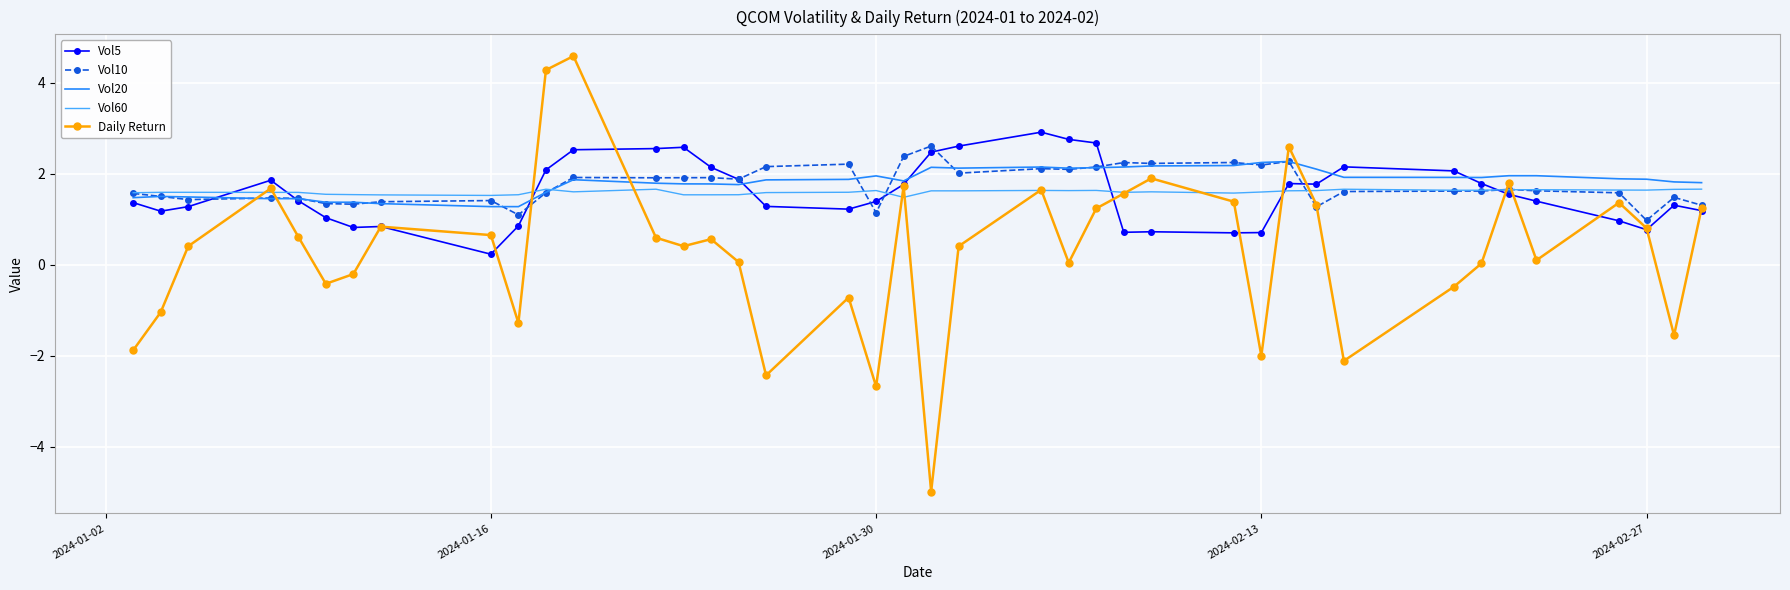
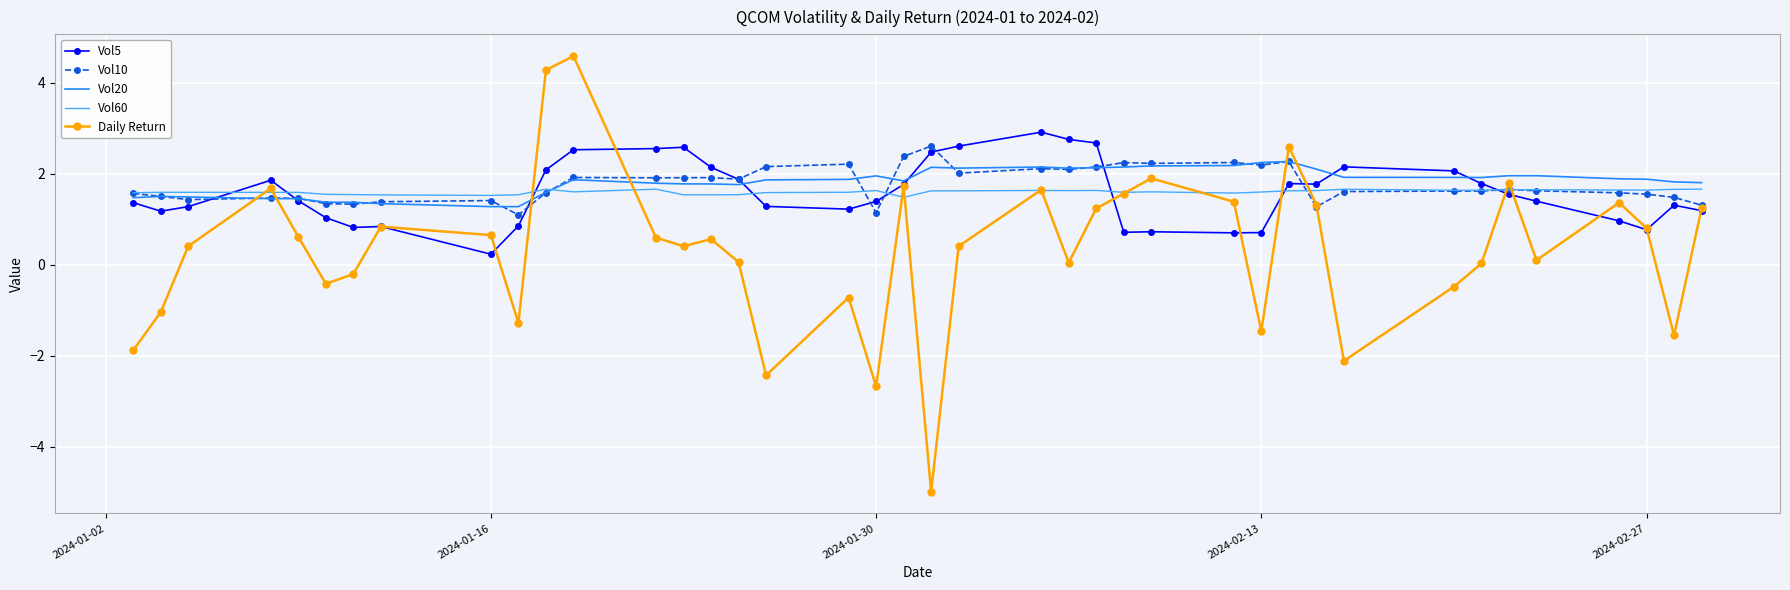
Daily Return, 2024-02-13: -2.0 -> -1.5
Vol10, 2024-02-27: 1.0 -> 1.6
